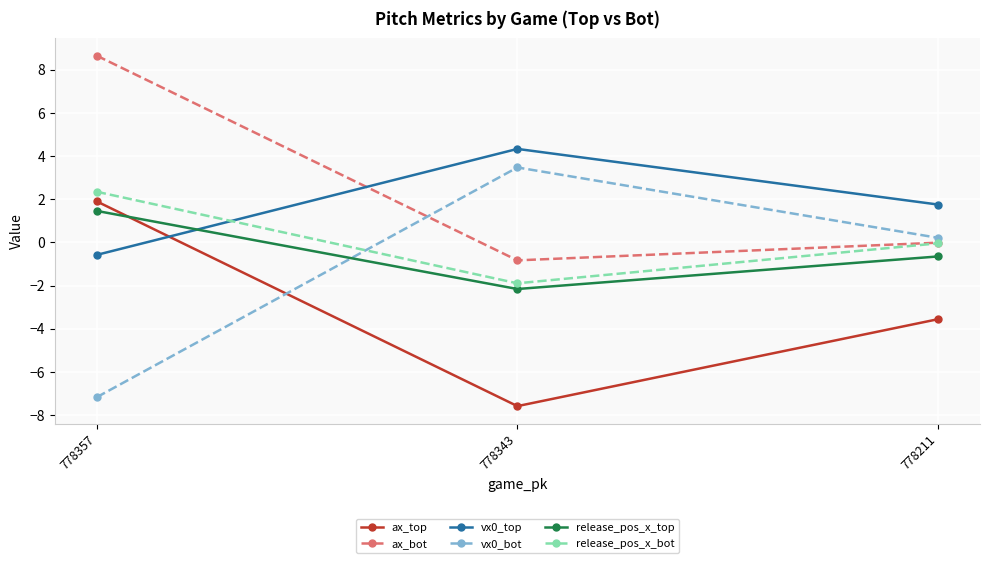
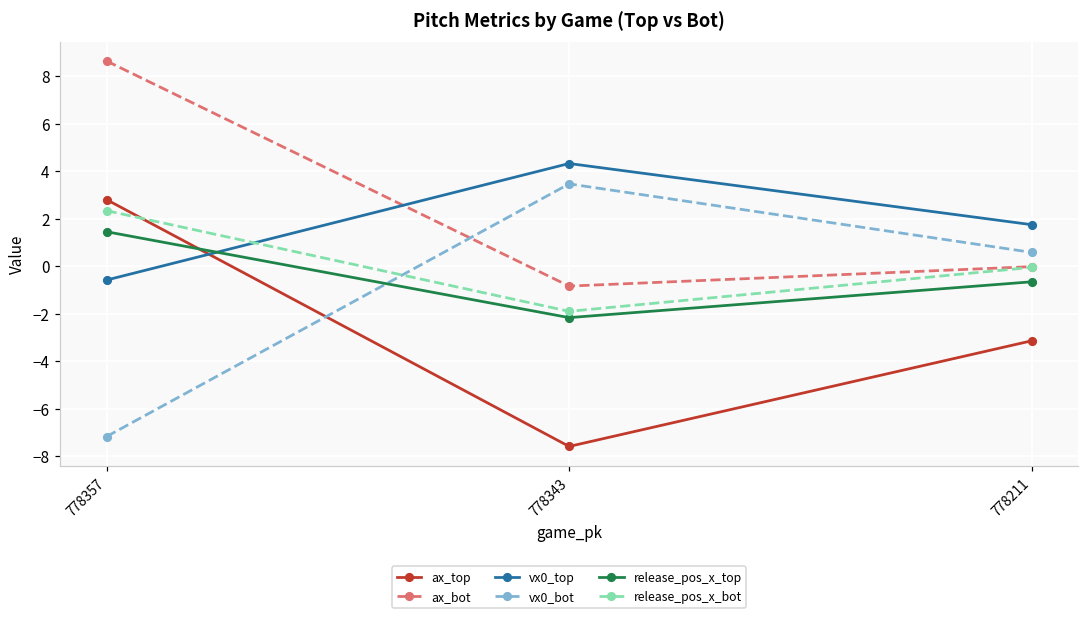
ax_top, 778357: 1.9 -> 2.8
ax_top, 778211: -3.6 -> -3.1
vx0_bot, 778211: 0.2 -> 0.6
